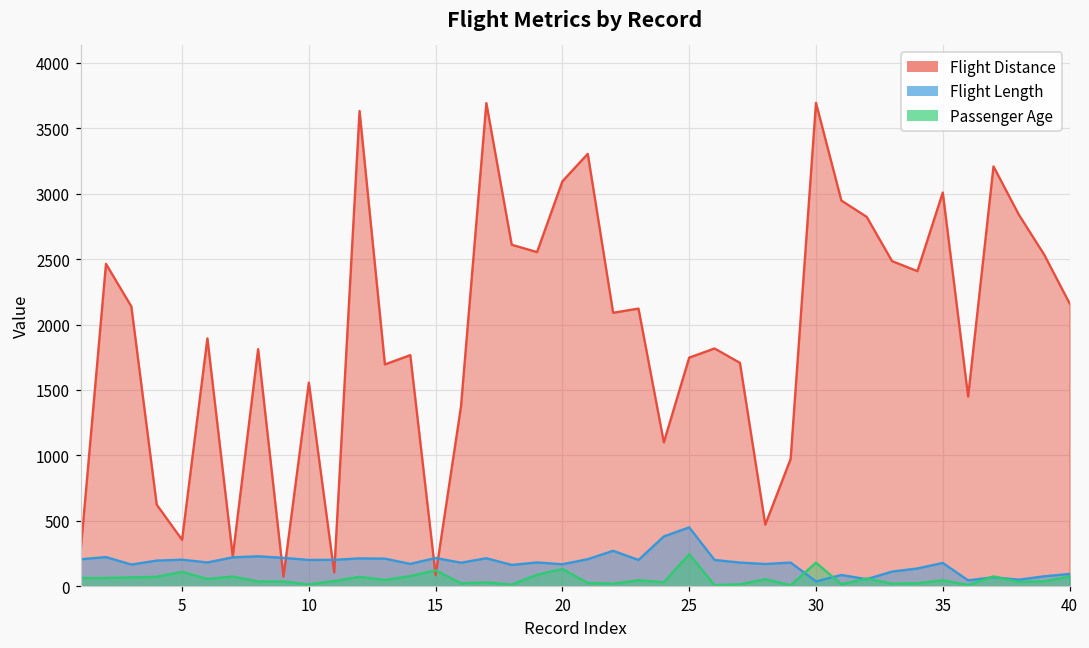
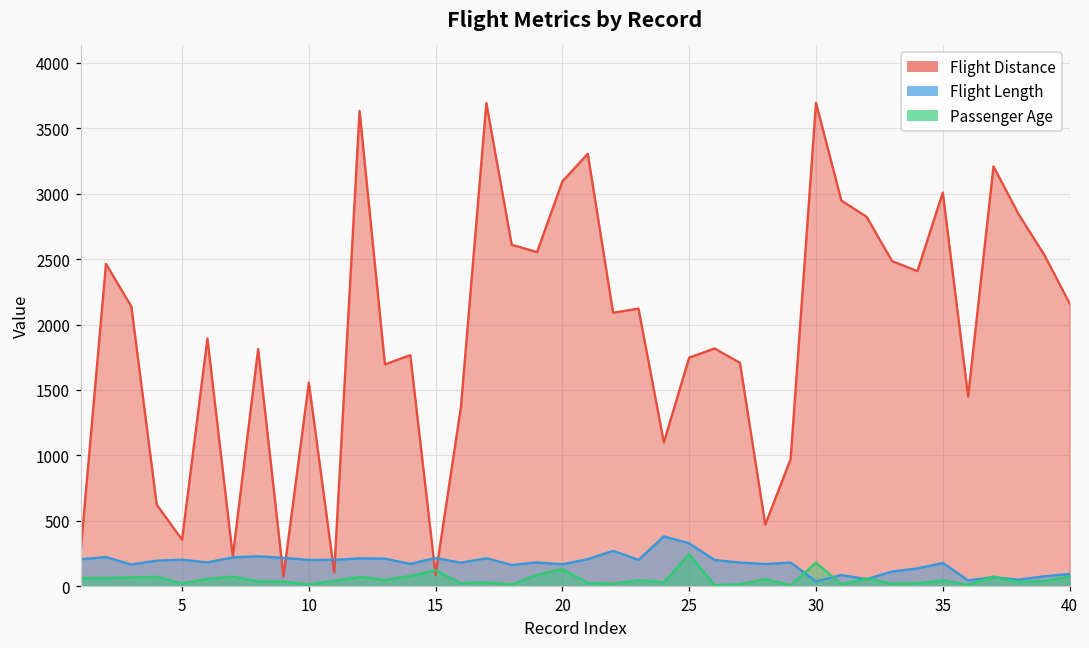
Passenger Age, 5: 110 -> 20
Flight Length, 25: 450 -> 330
